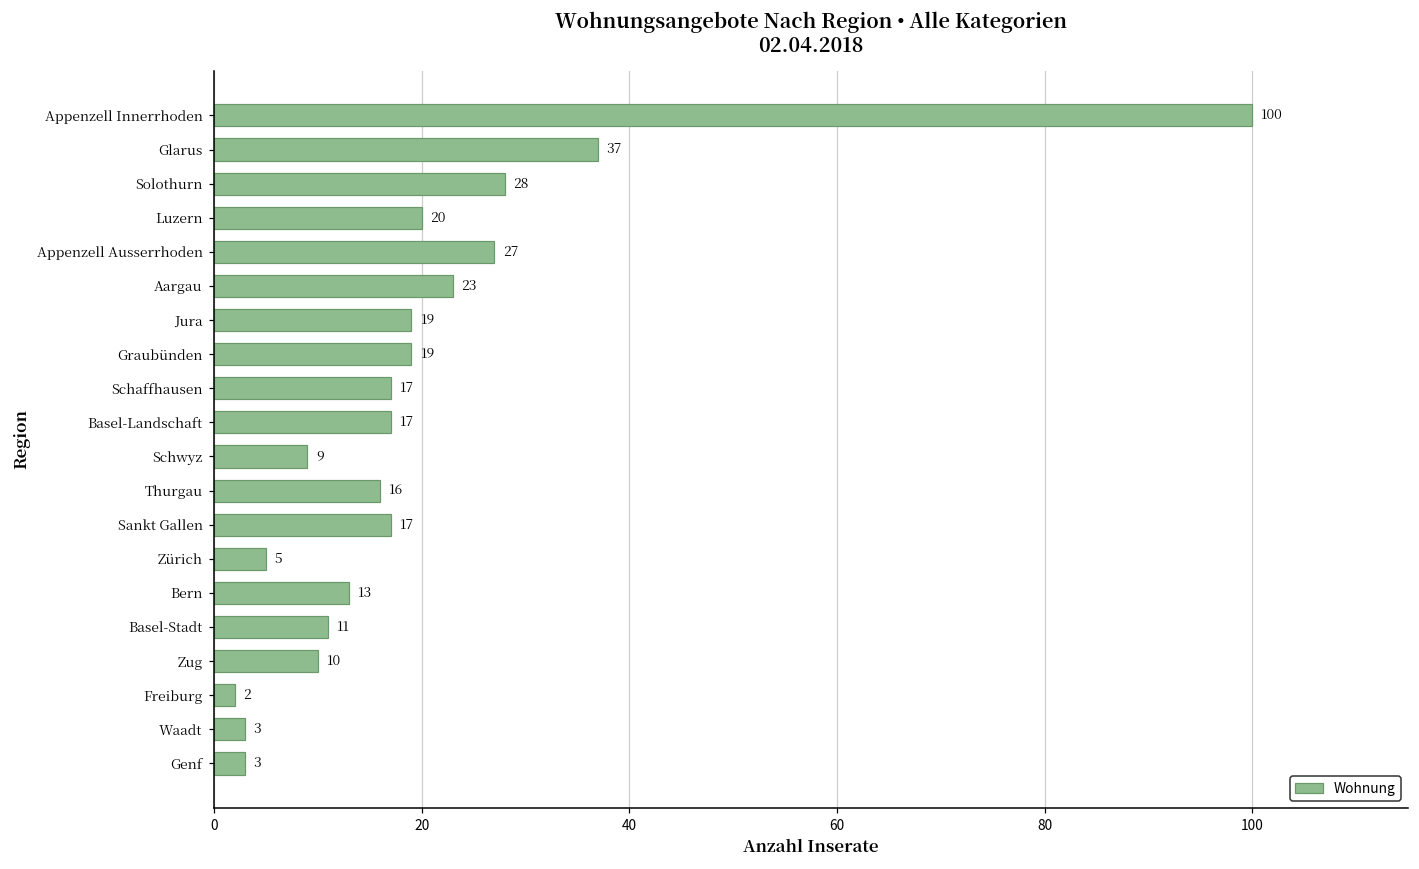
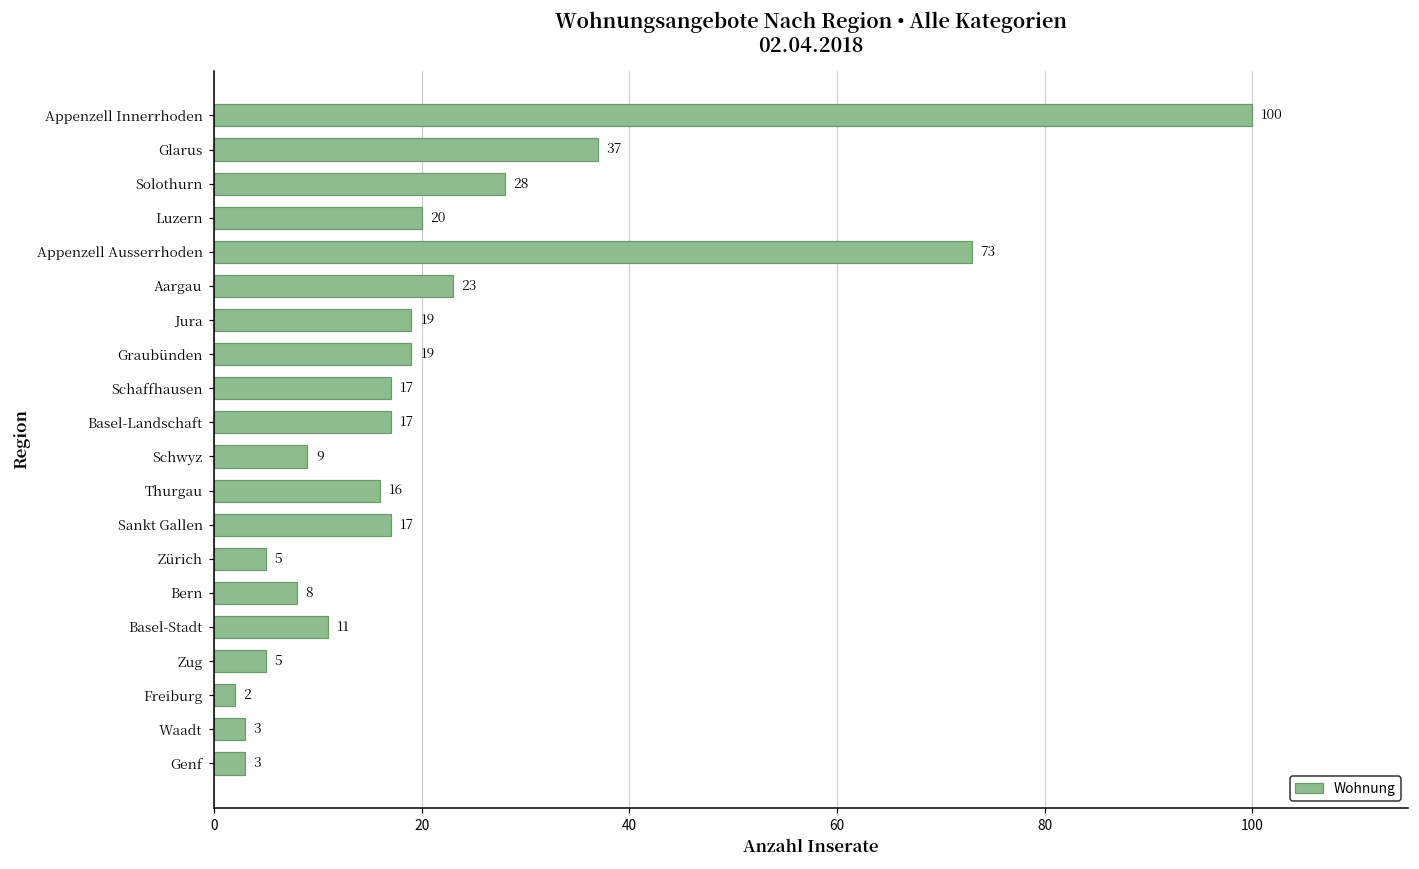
Appenzell Ausserrhoden: 27 -> 73
Bern: 13 -> 8
Zug: 10 -> 5
